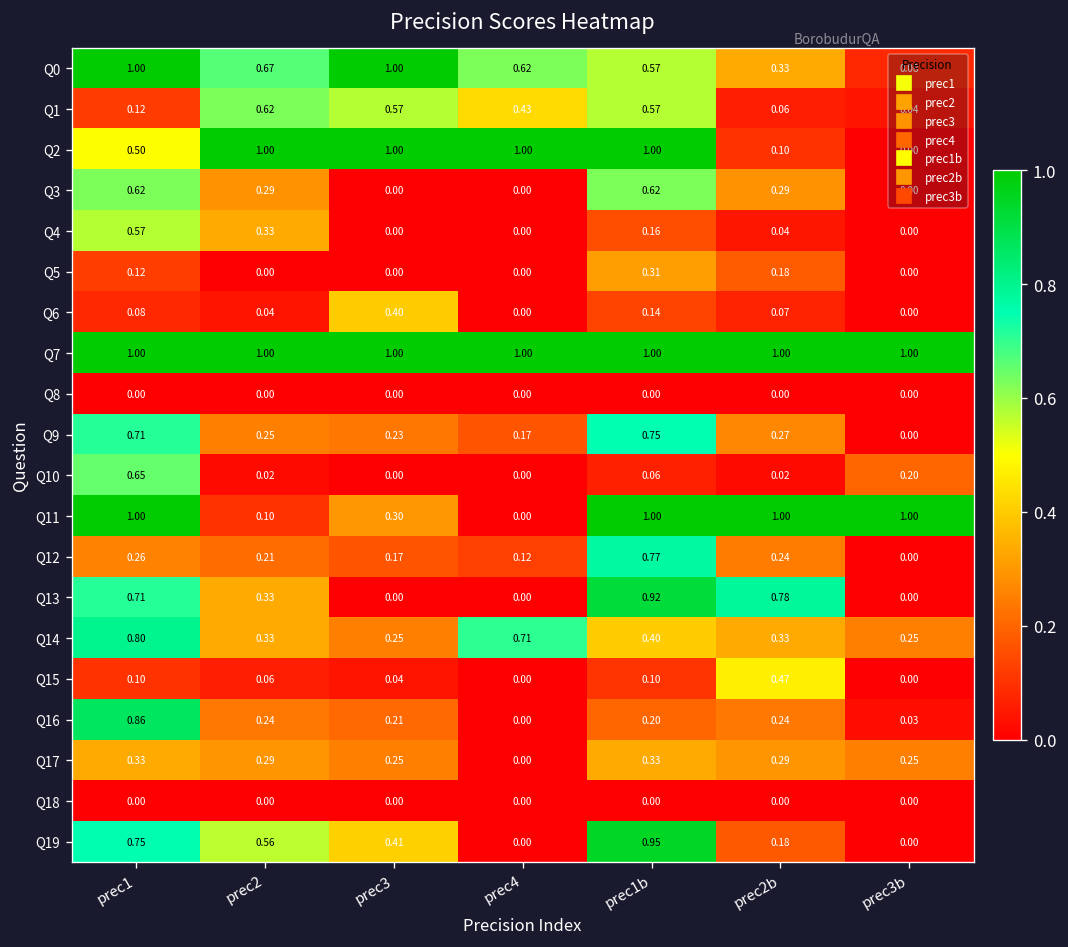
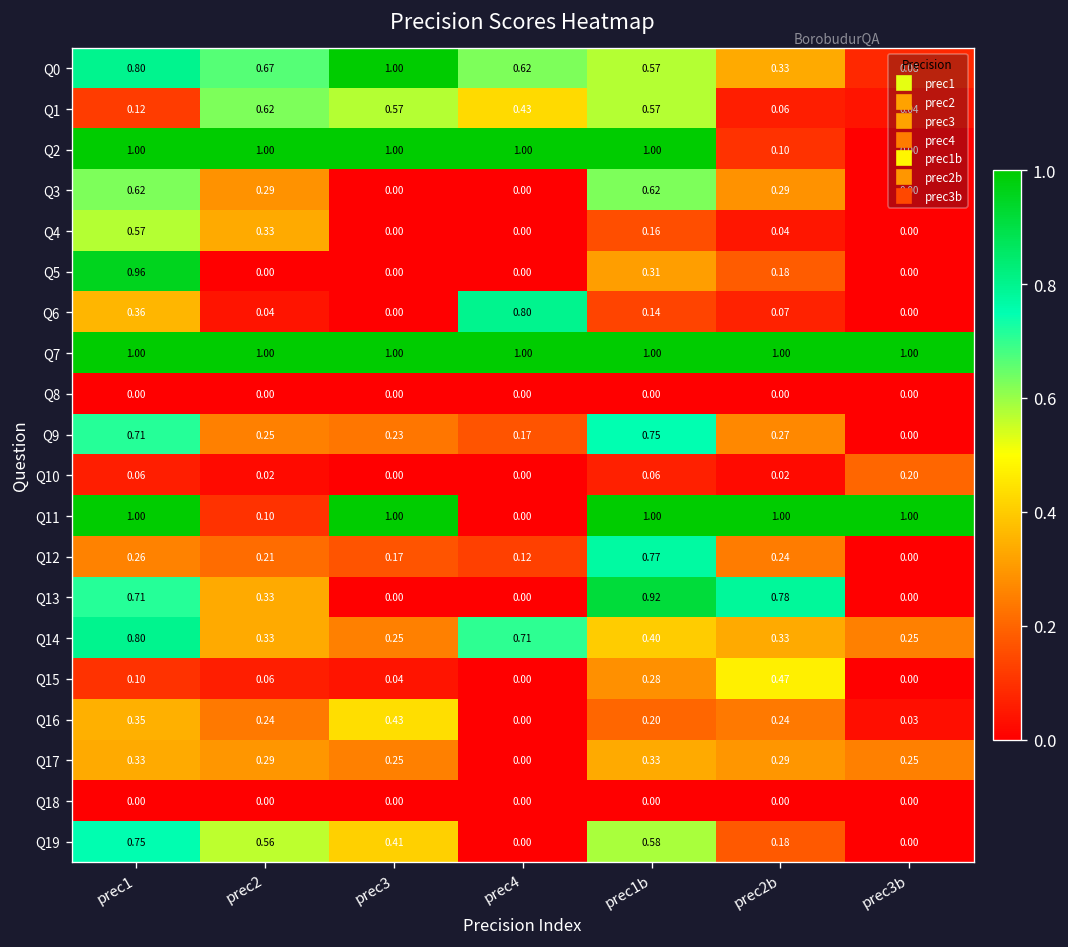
Q0, prec1: 1.00 -> 0.80
Q2, prec1: 0.50 -> 1.00
Q5, prec1: 0.12 -> 0.96
Q6, prec1: 0.08 -> 0.36
Q6, prec3: 0.40 -> 0.00
Q6, prec4: 0.00 -> 0.80
Q10, prec1: 0.65 -> 0.06
Q11, prec3: 0.30 -> 1.00
Q15, prec1b: 0.10 -> 0.28
Q16, prec1: 0.86 -> 0.35
Q16, prec3: 0.21 -> 0.43
Q19, prec1b: 0.95 -> 0.58
